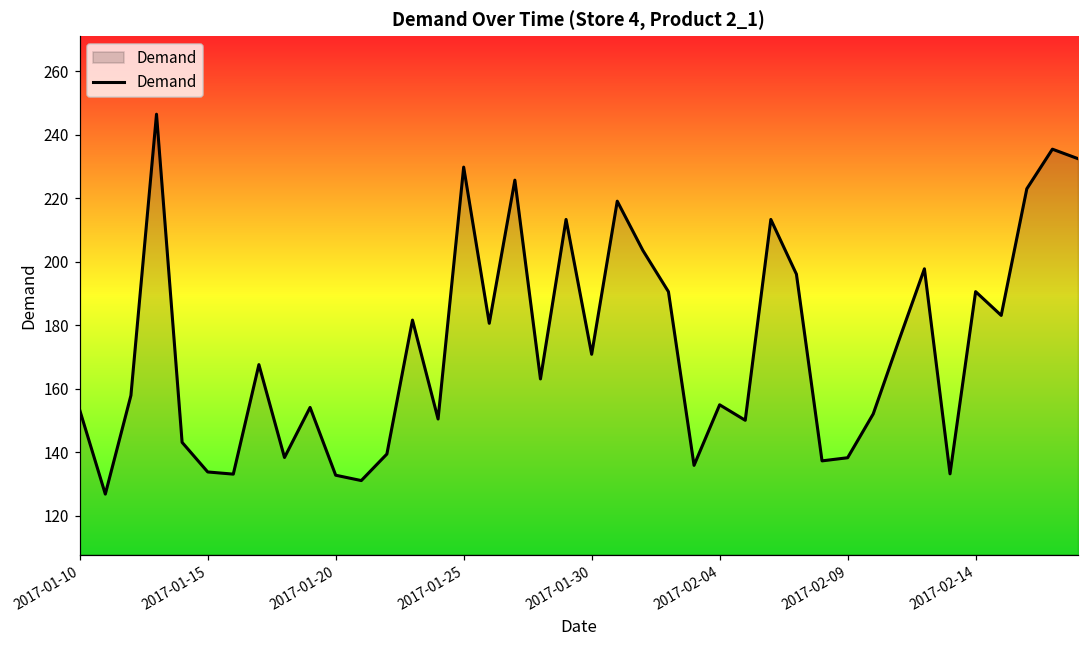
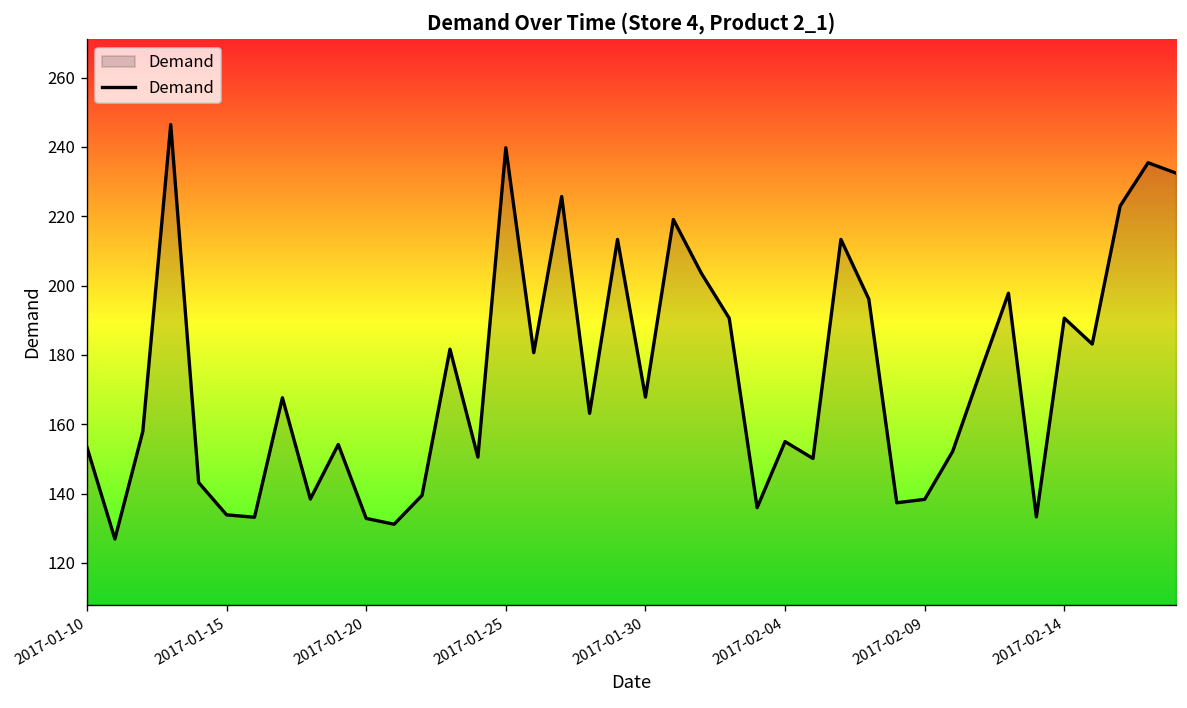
2017-01-25: 230 -> 240
2017-01-30: 171 -> 168
